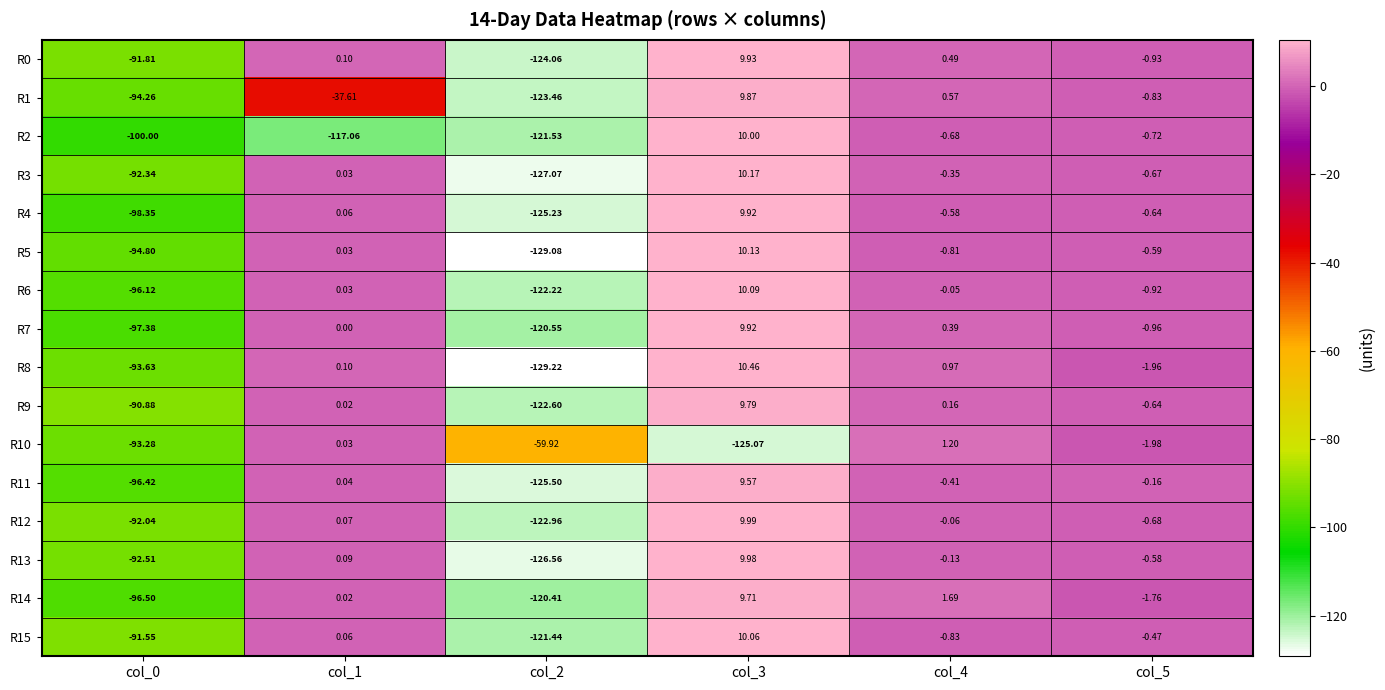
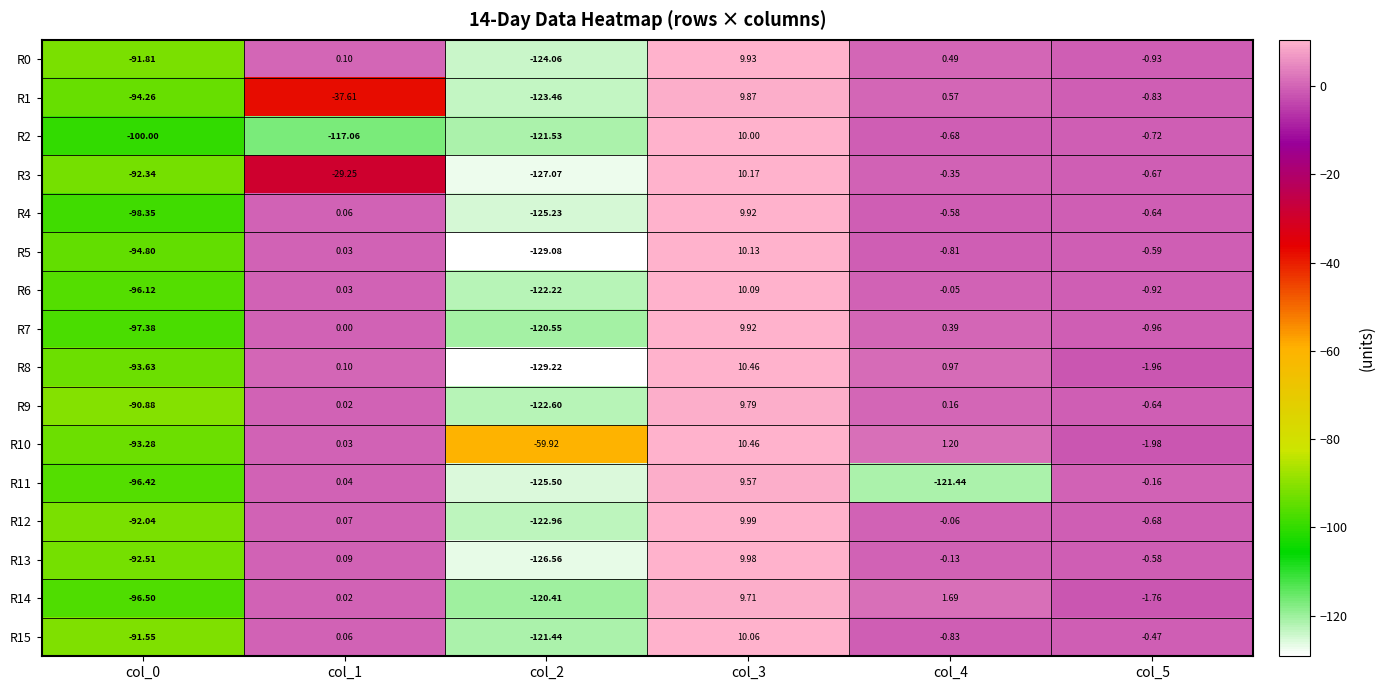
R3, col_1: 0.03 -> -29.25
R10, col_3: -125.07 -> 10.46
R11, col_4: -0.41 -> -121.44
